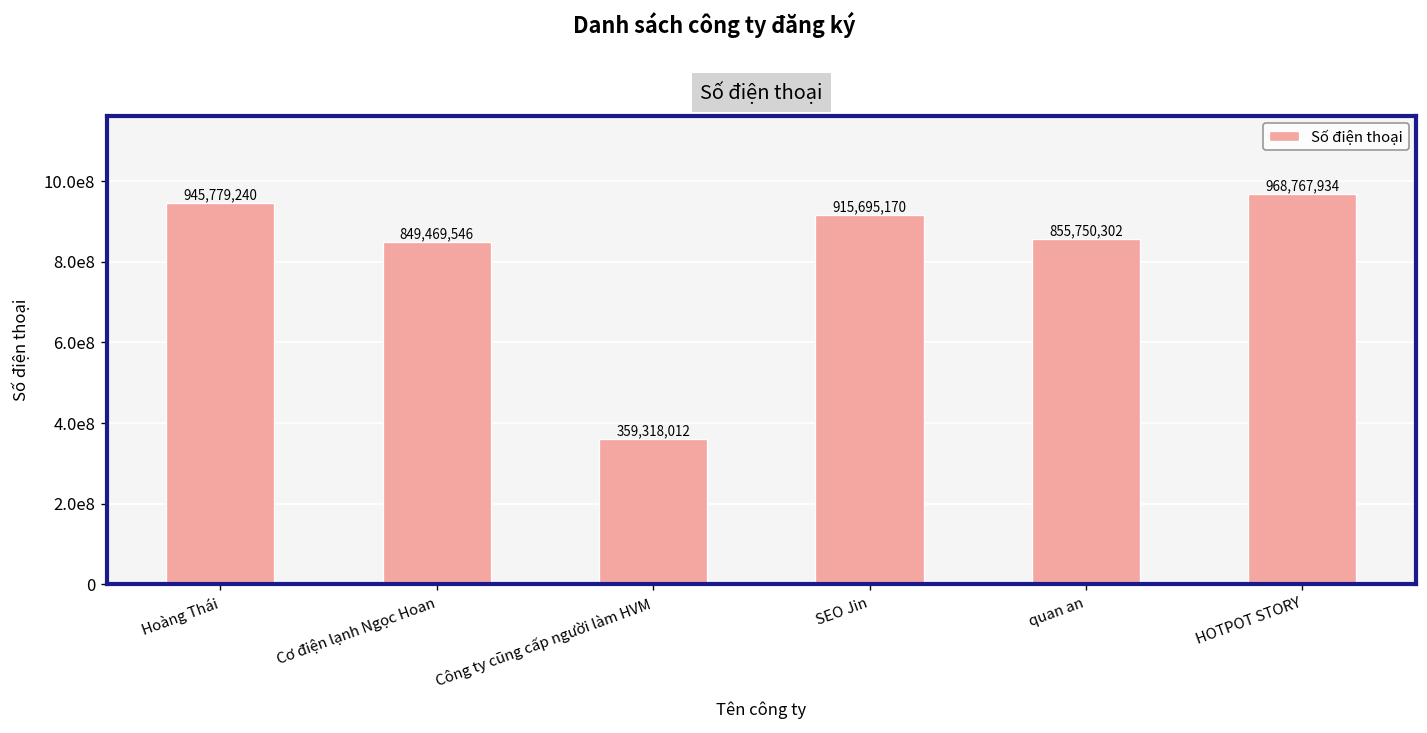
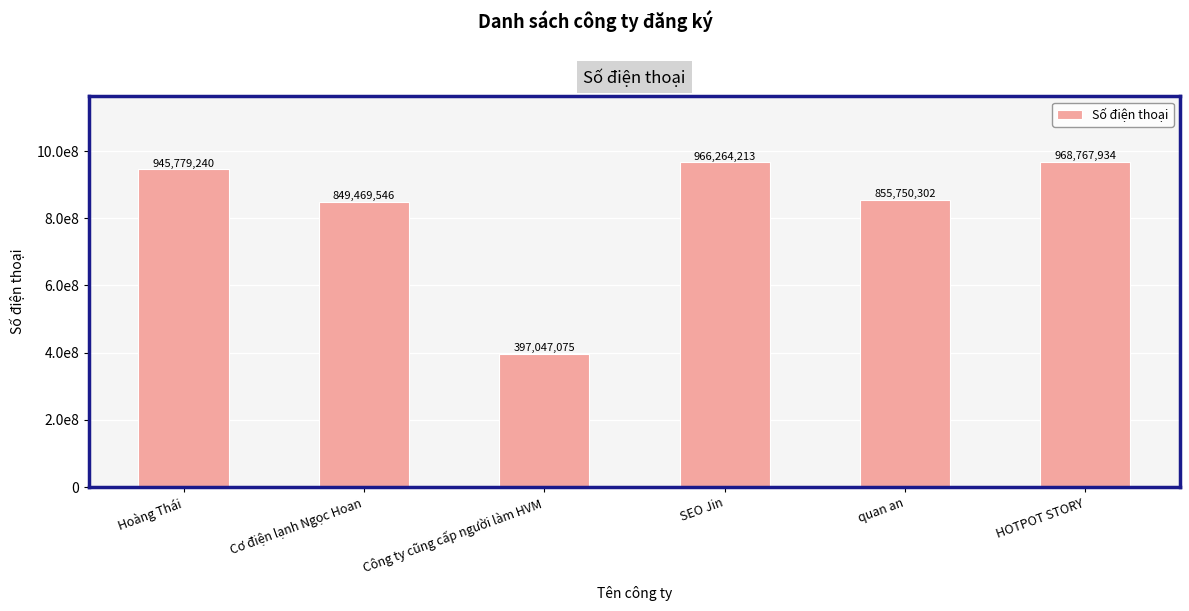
Công ty cũng cấp người làm HVM: 359,318,012 -> 397,047,075
SEO Jin: 915,695,170 -> 966,264,213
